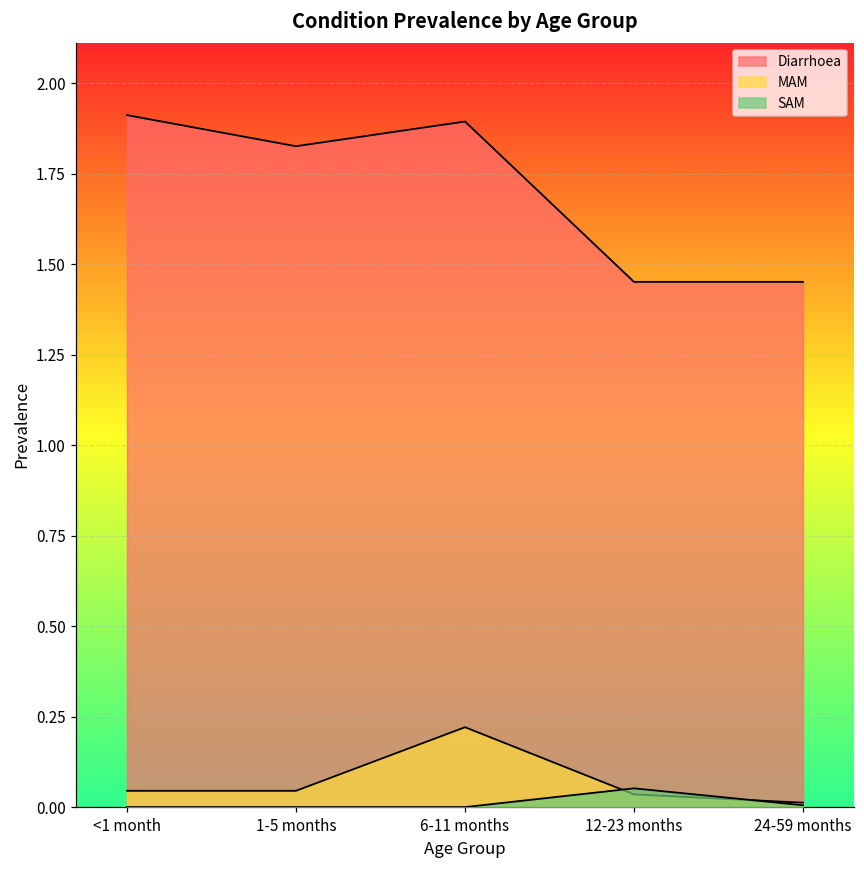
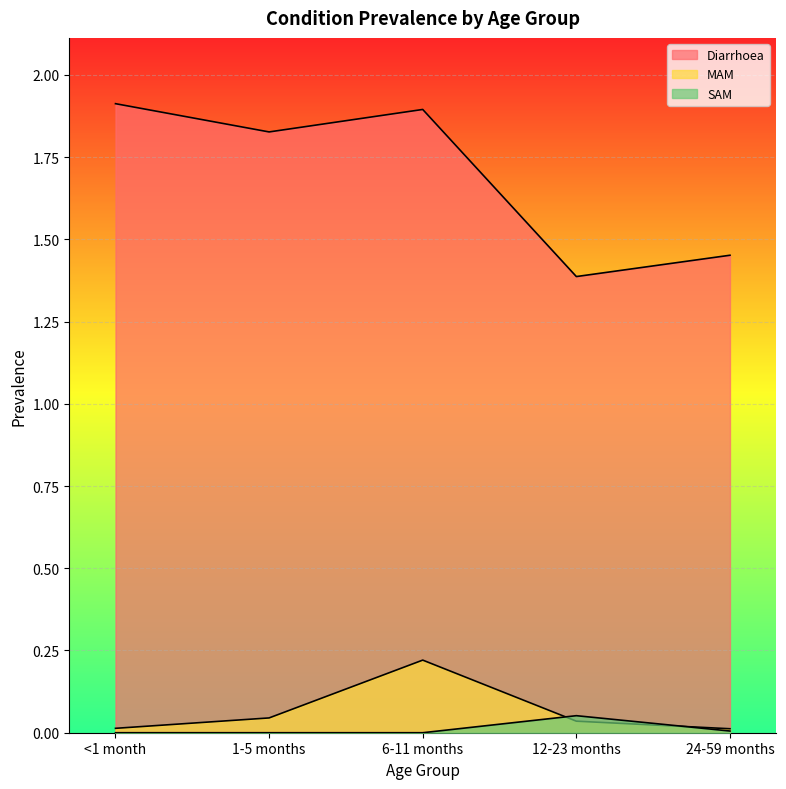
MAM, <1 month: 0.04 -> 0.01
Diarrhoea, 12-23 months: 1.45 -> 1.39
